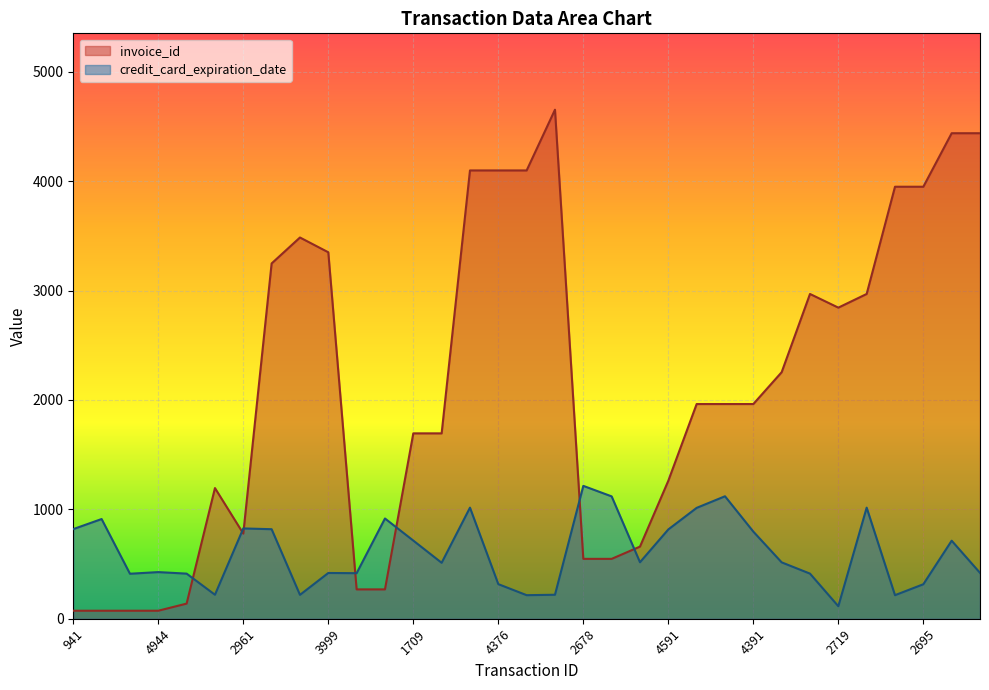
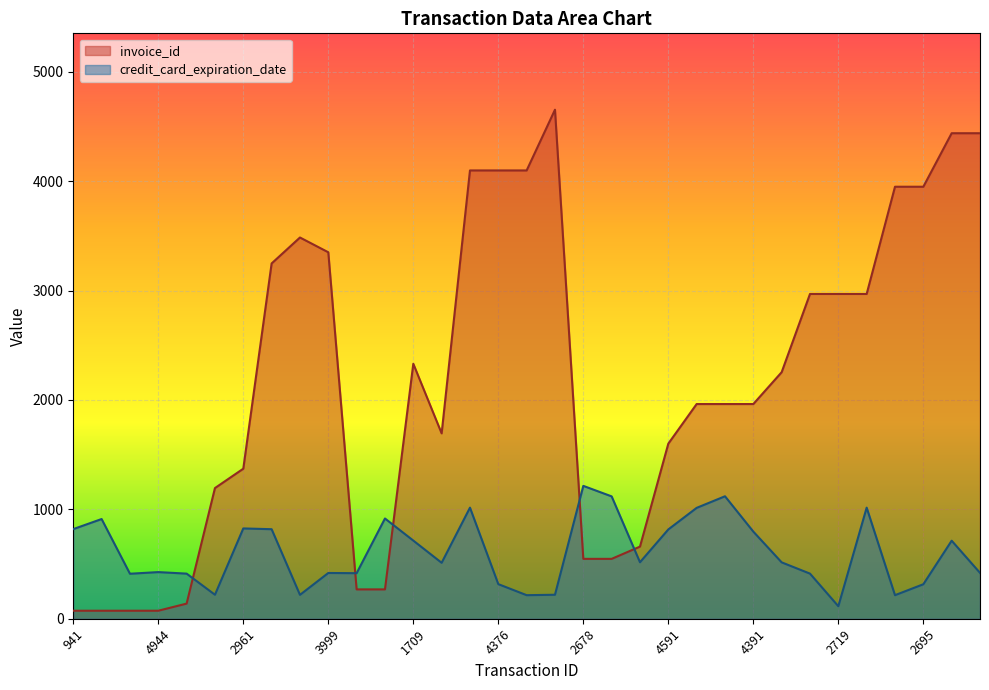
invoice_id, 2961: 780 -> 1370
invoice_id, 1709: 1700 -> 2330
invoice_id, 4591: 1260 -> 1600
invoice_id, 2719: 2840 -> 2970
